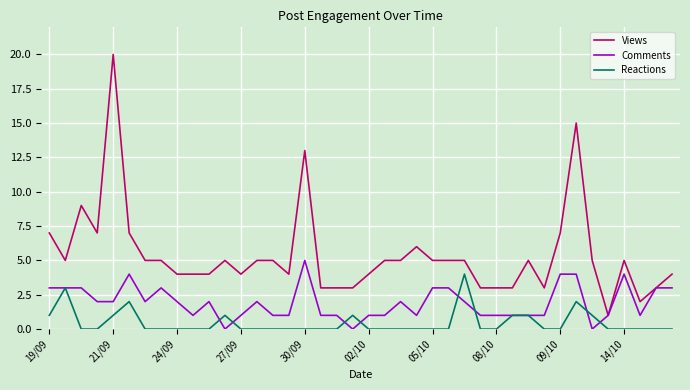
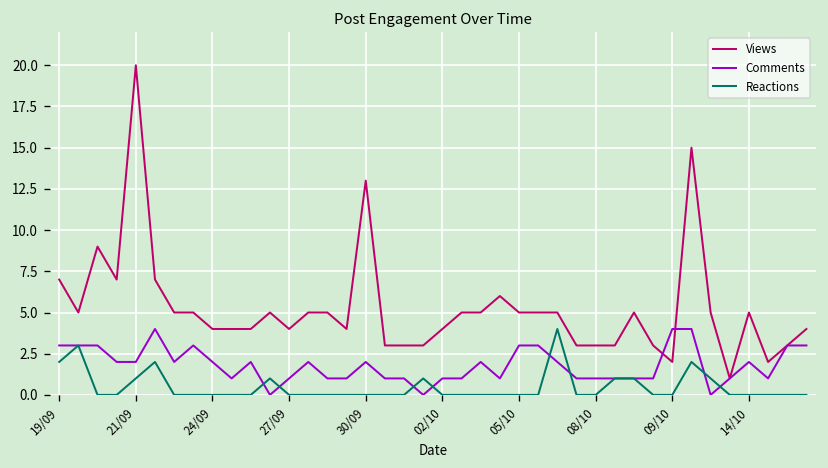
Reactions, 19/09: 1 -> 2
Comments, 30/09: 5 -> 2
Views, 09/10: 7 -> 2
Comments, 14/10: 4 -> 2
